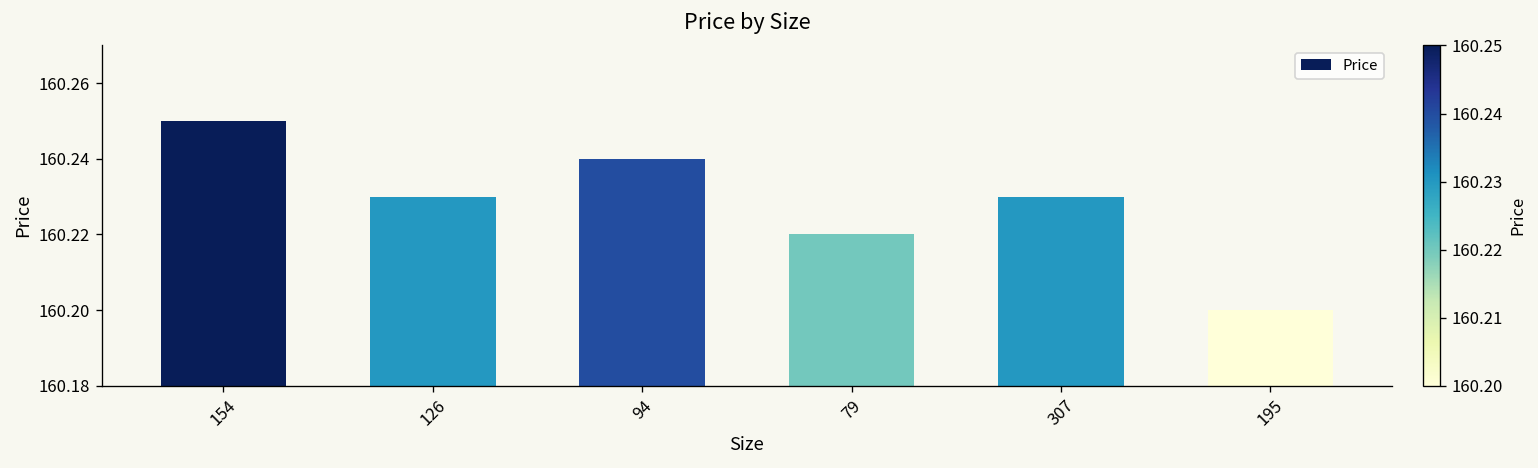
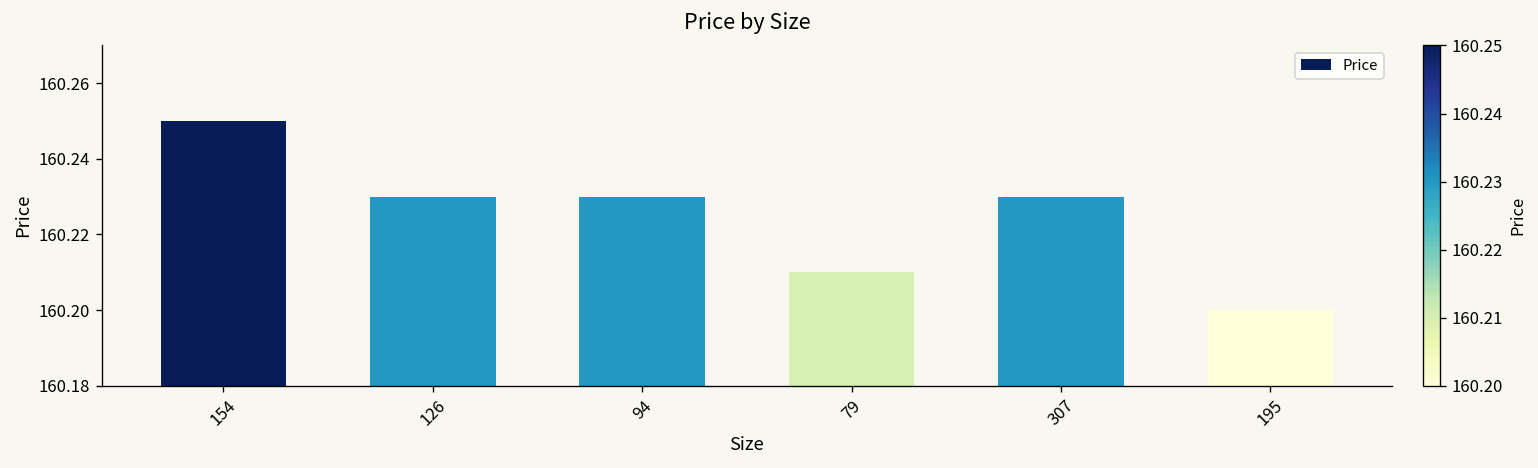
94: 160.24 -> 160.23
79: 160.22 -> 160.21
